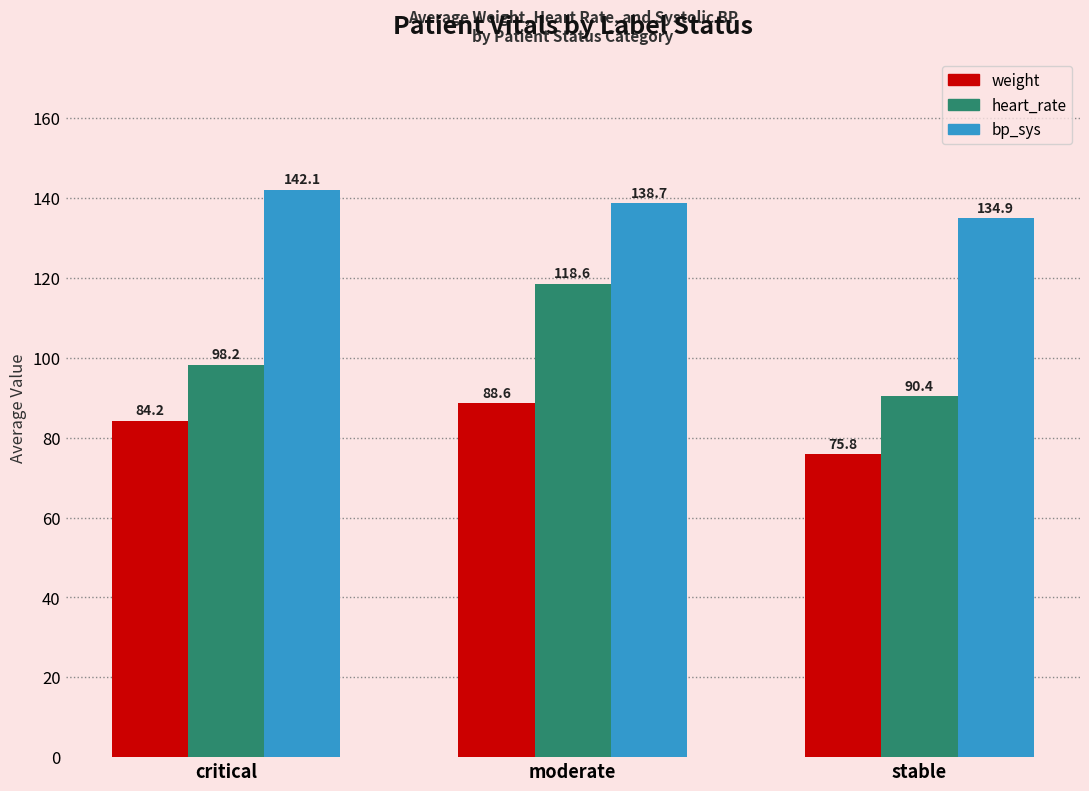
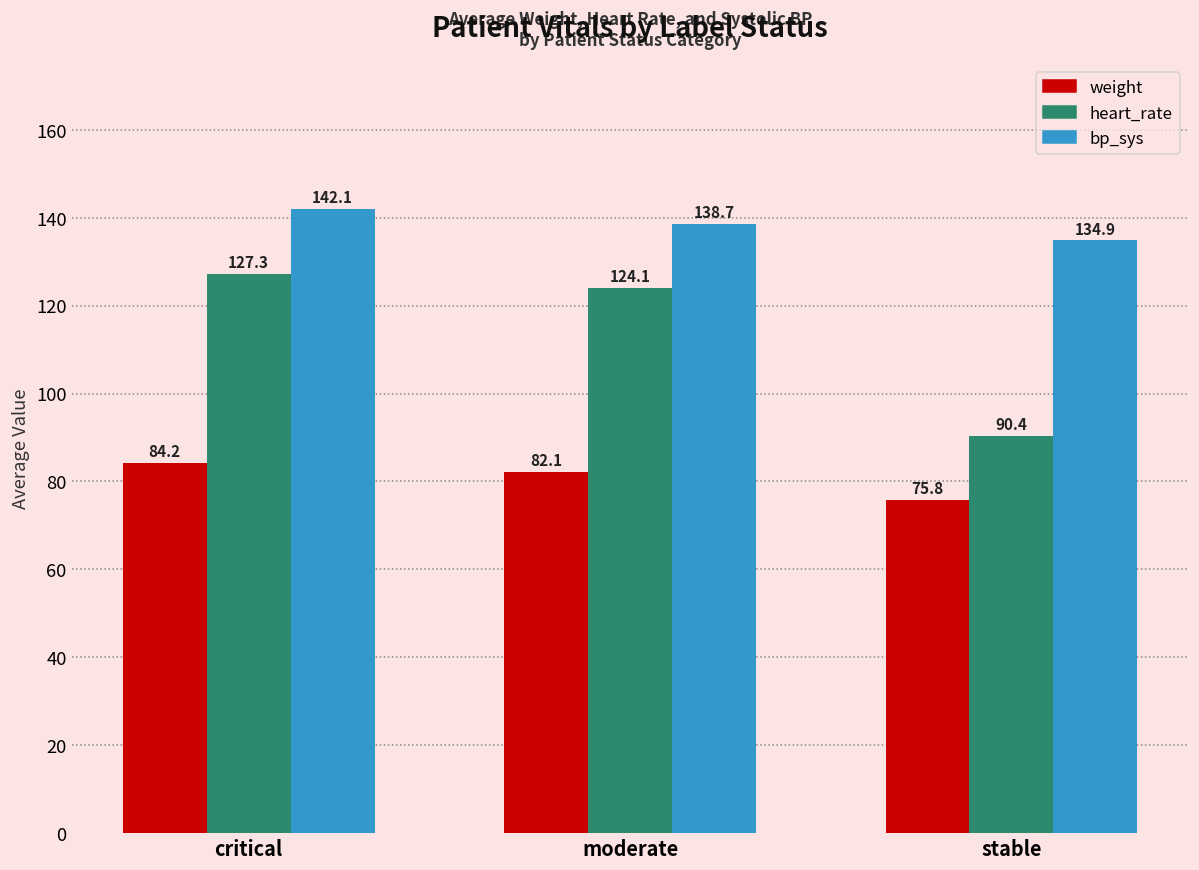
heart_rate, critical: 98.2 -> 127.3
weight, moderate: 88.6 -> 82.1
heart_rate, moderate: 118.6 -> 124.1
